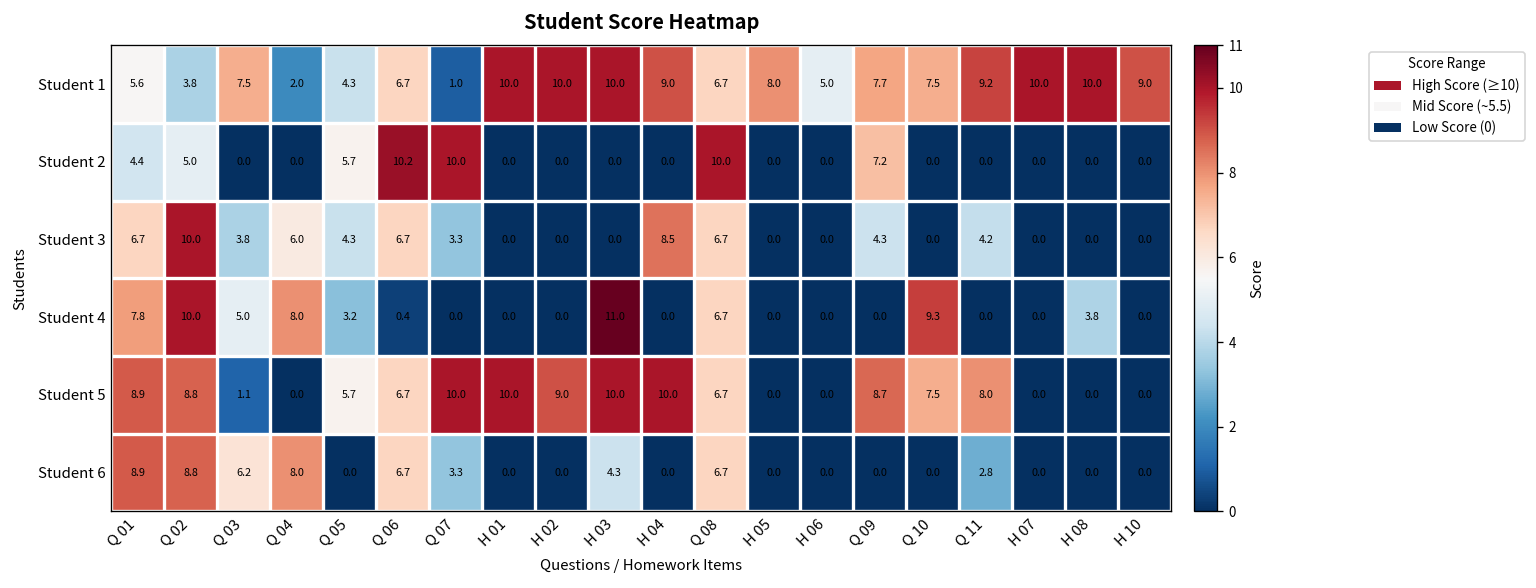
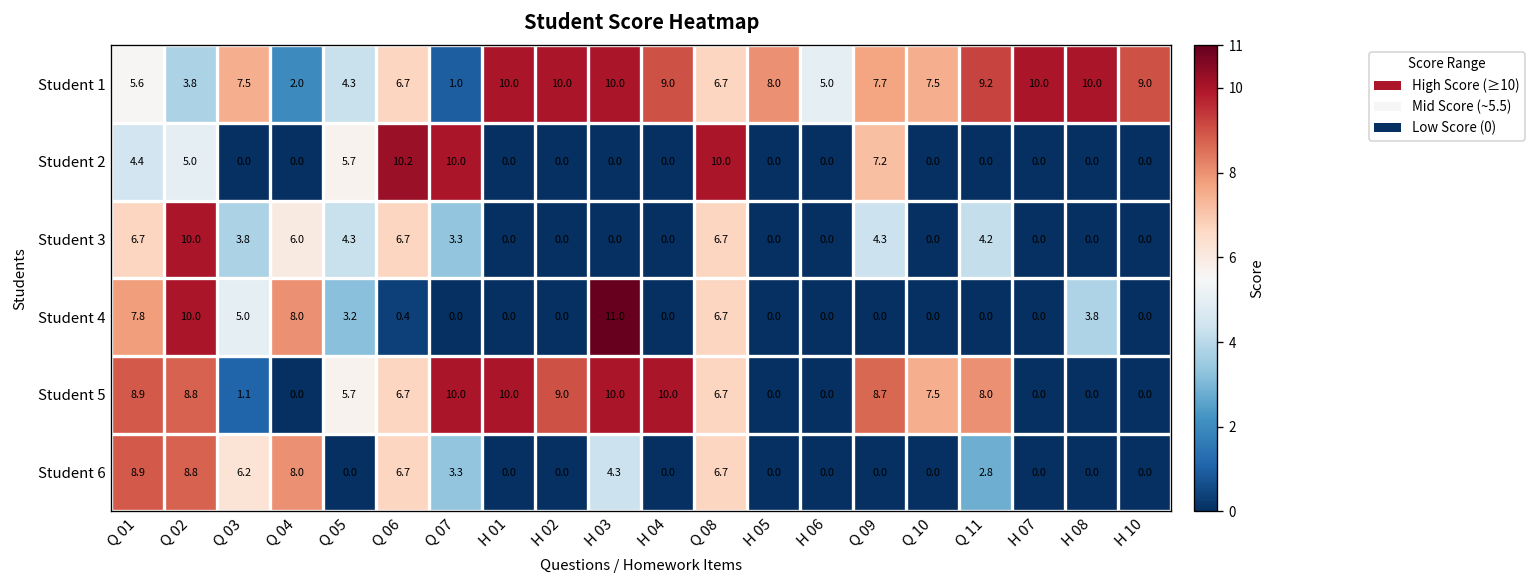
Student 3, H 04: 8.5 -> 0.0
Student 4, Q 10: 9.3 -> 0.0
